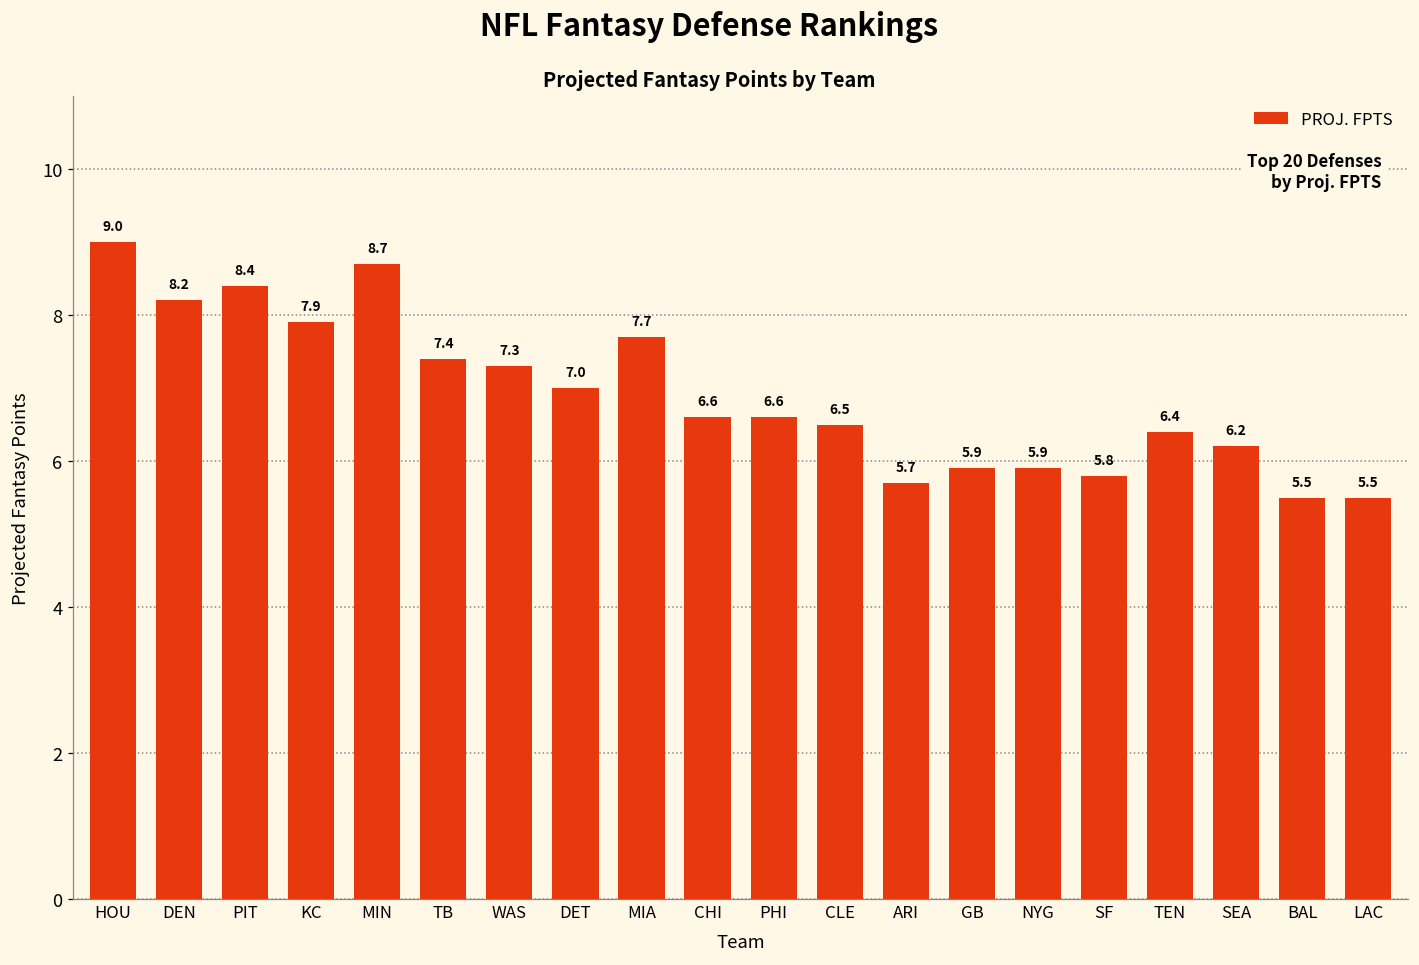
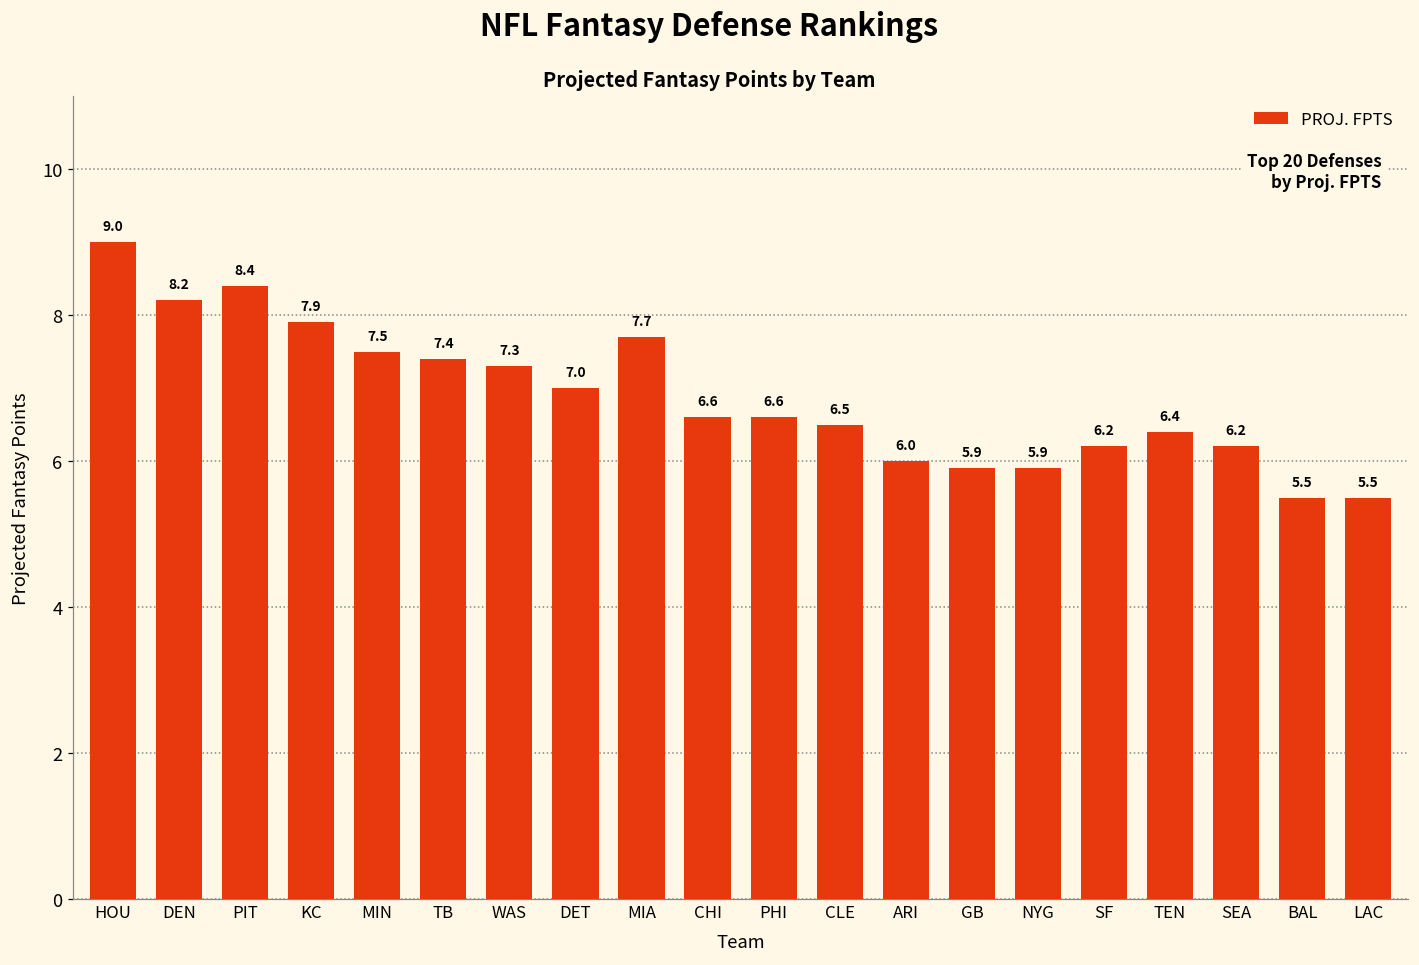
MIN: 8.7 -> 7.5
ARI: 5.7 -> 6.0
SF: 5.8 -> 6.2
